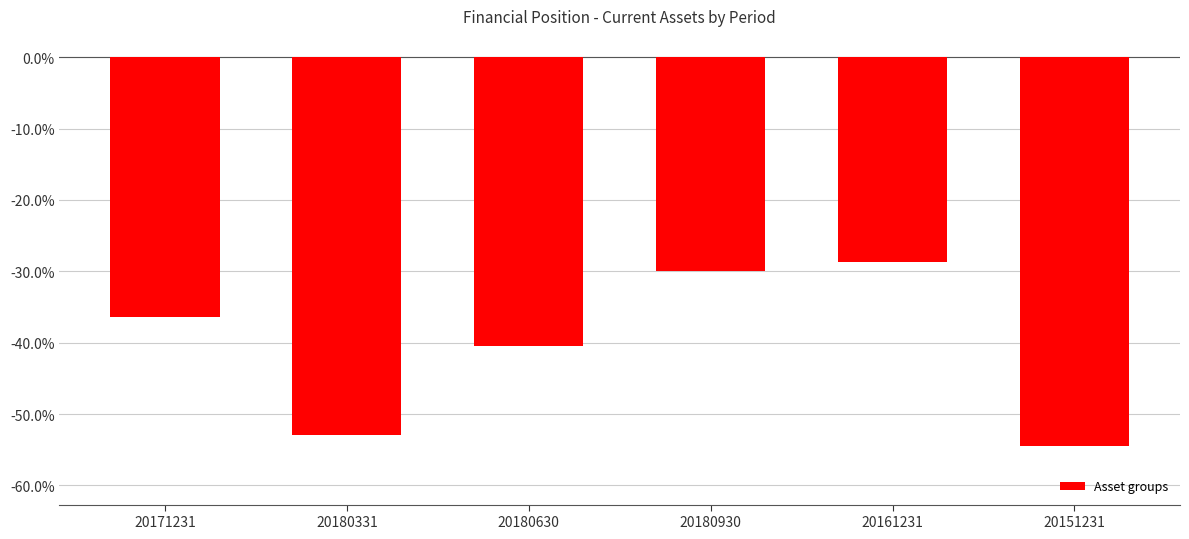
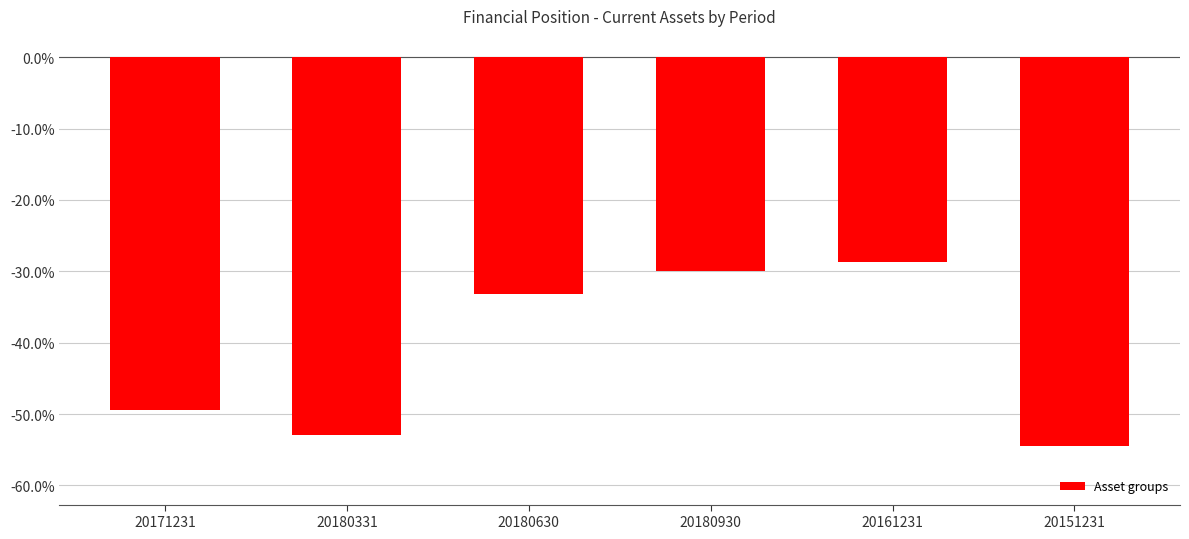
20171231: -36% -> -49%
20180630: -41% -> -33%
